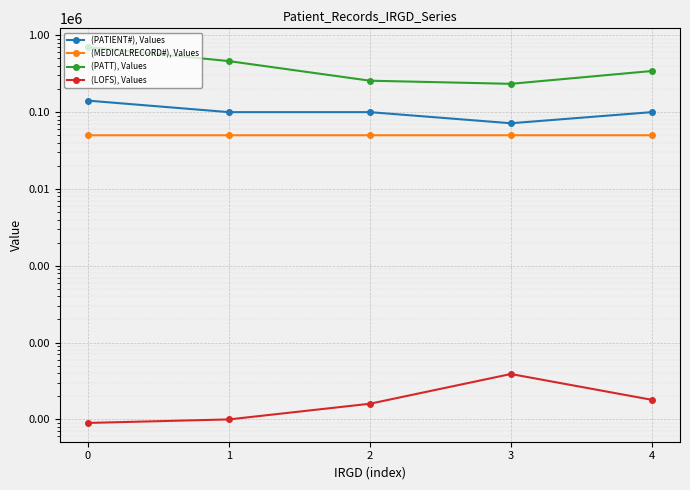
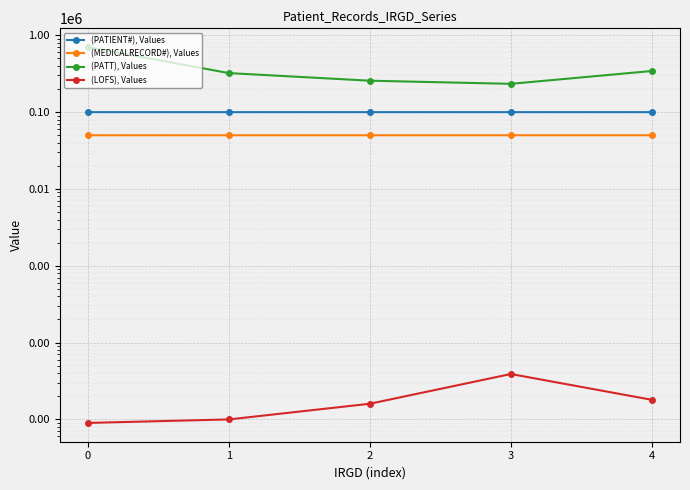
(PATIENT#), Values, 0: 140000 -> 100000
(PATT), Values, 1: 500000 -> 320000
(PATIENT#), Values, 3: 70000 -> 100000
